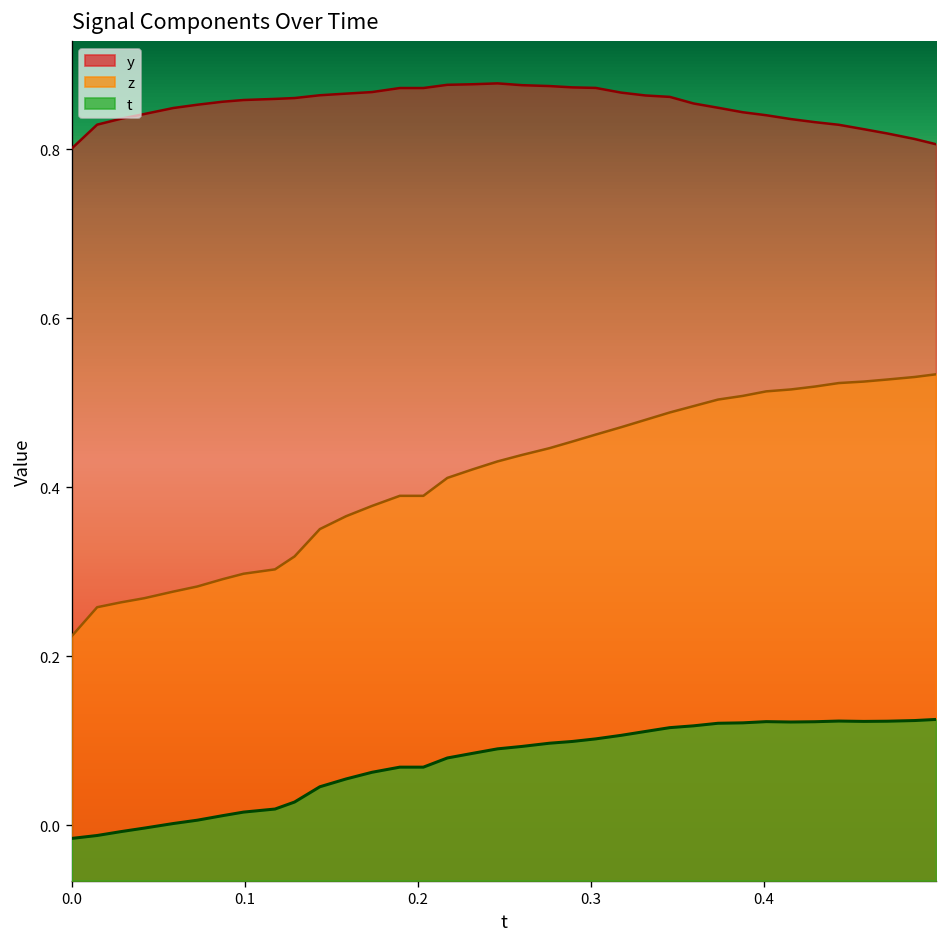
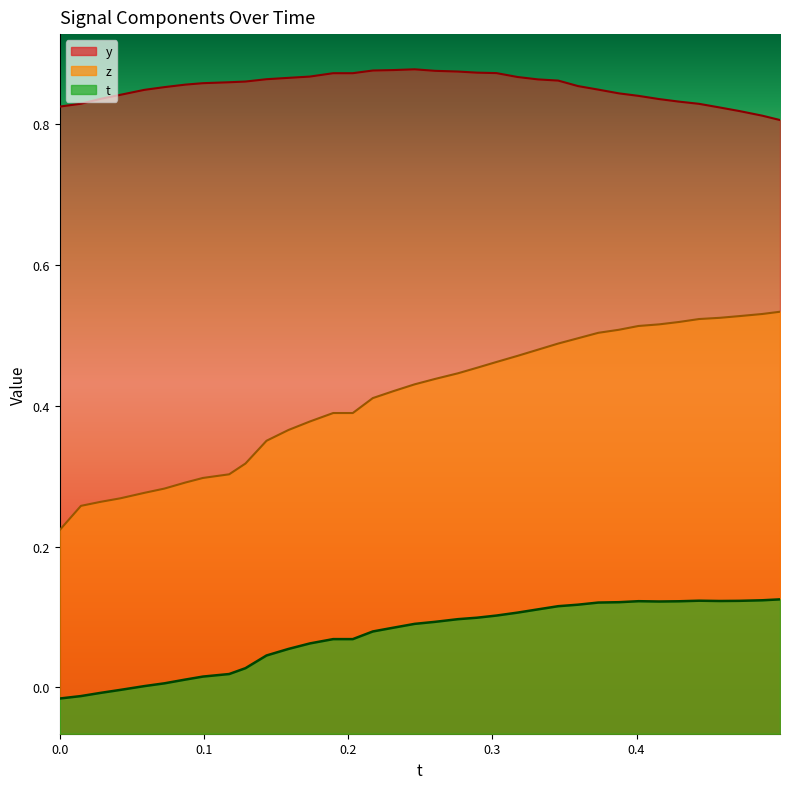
y, 0.0: 0.80 -> 0.82
